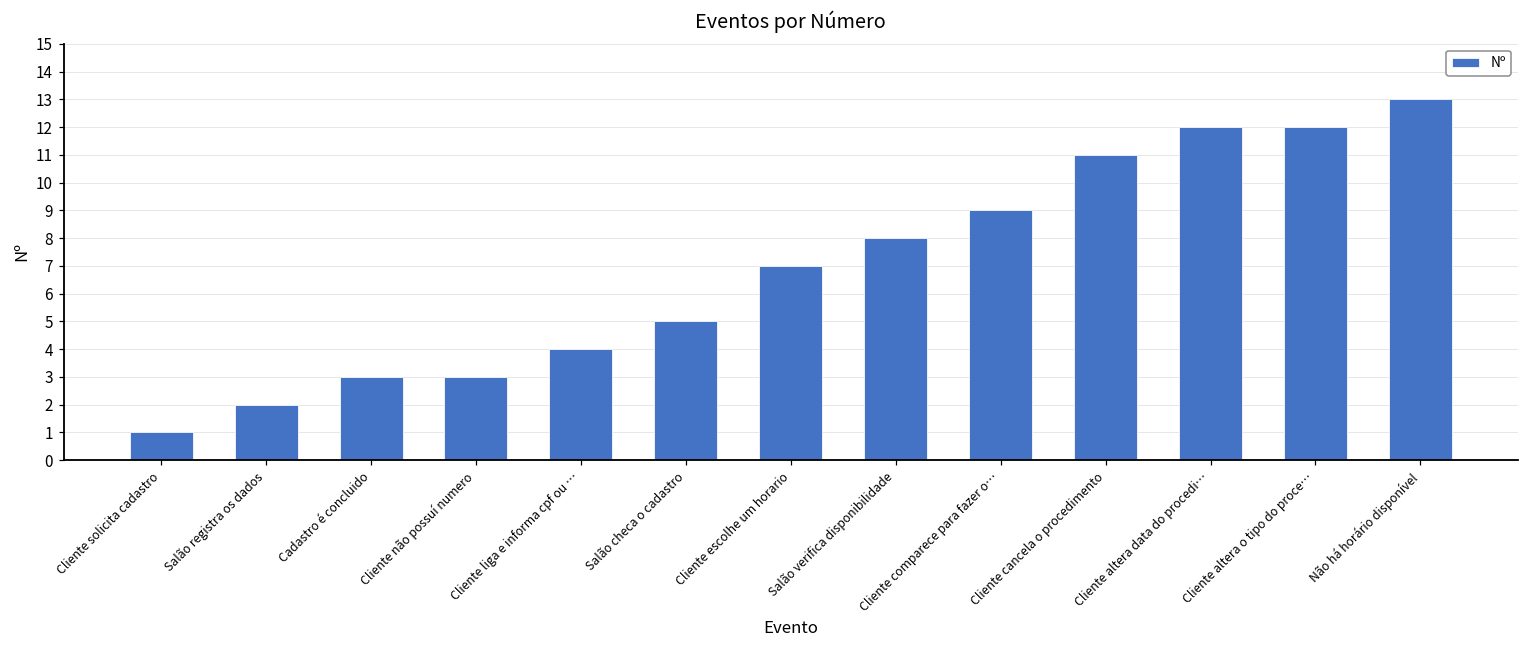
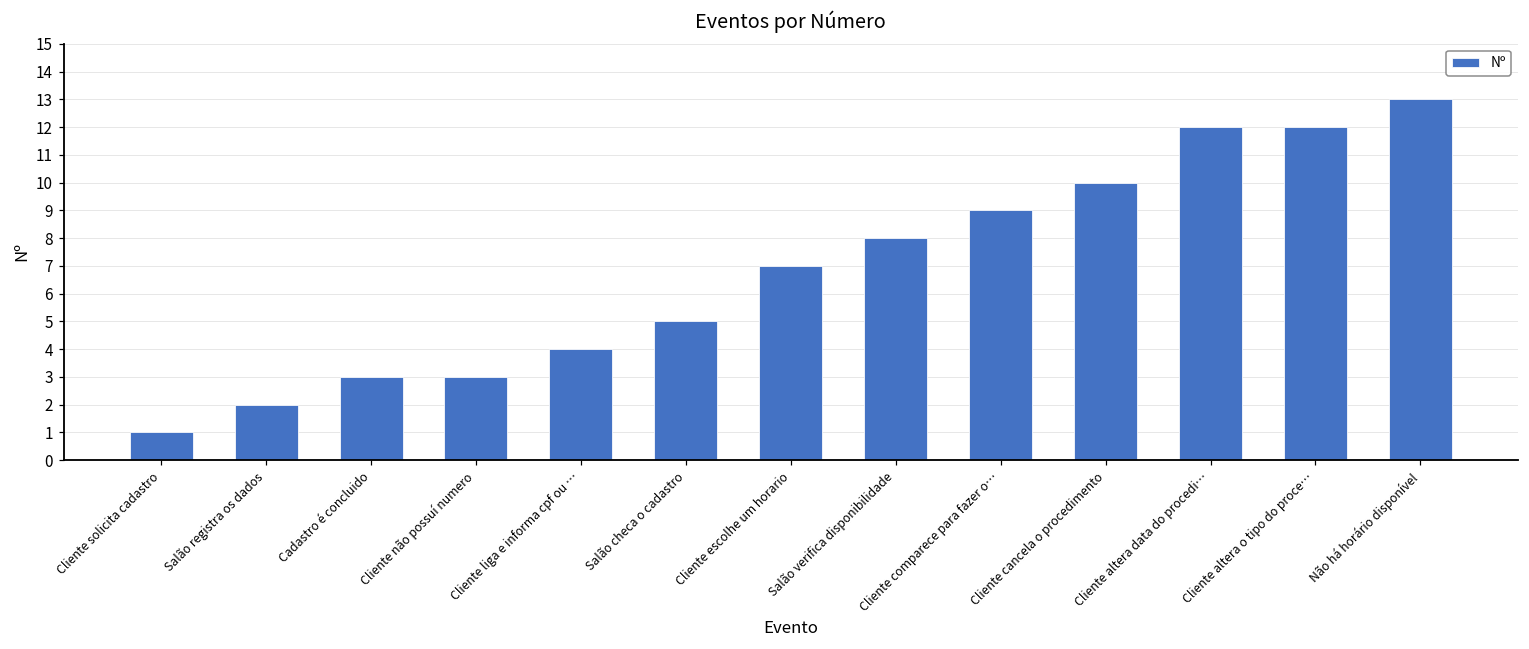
Cliente cancela o procedimento: 11 -> 10
